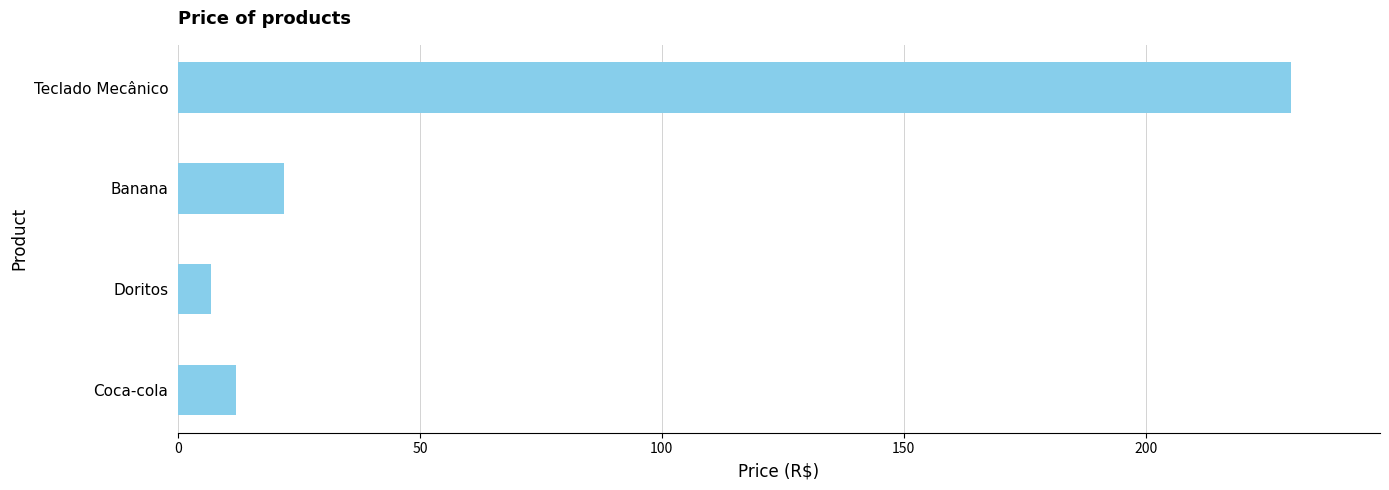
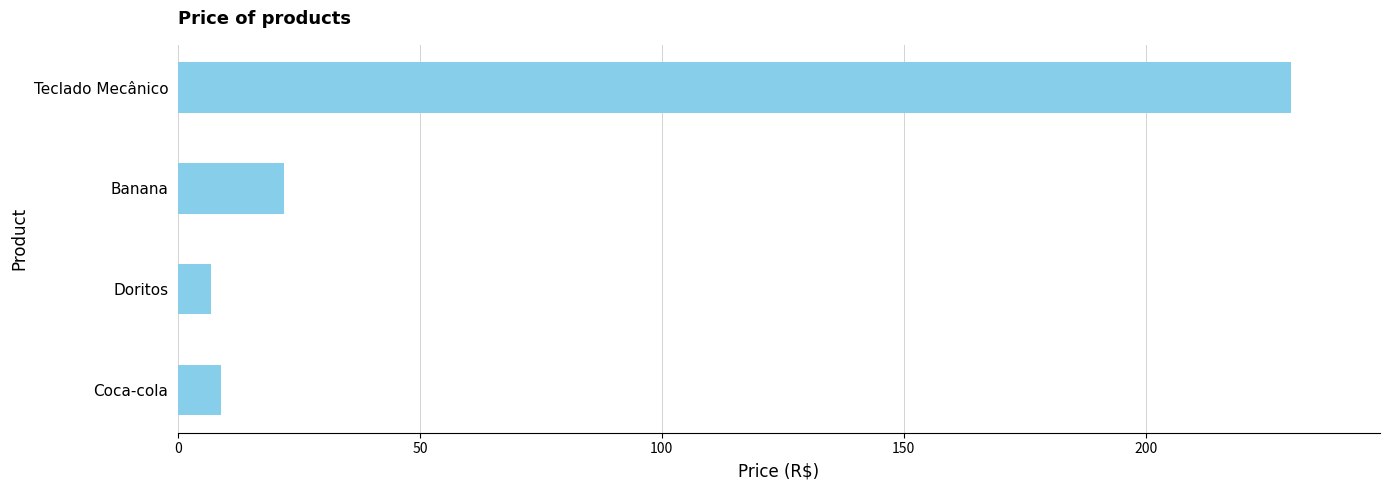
Coca-cola: 12 -> 9
